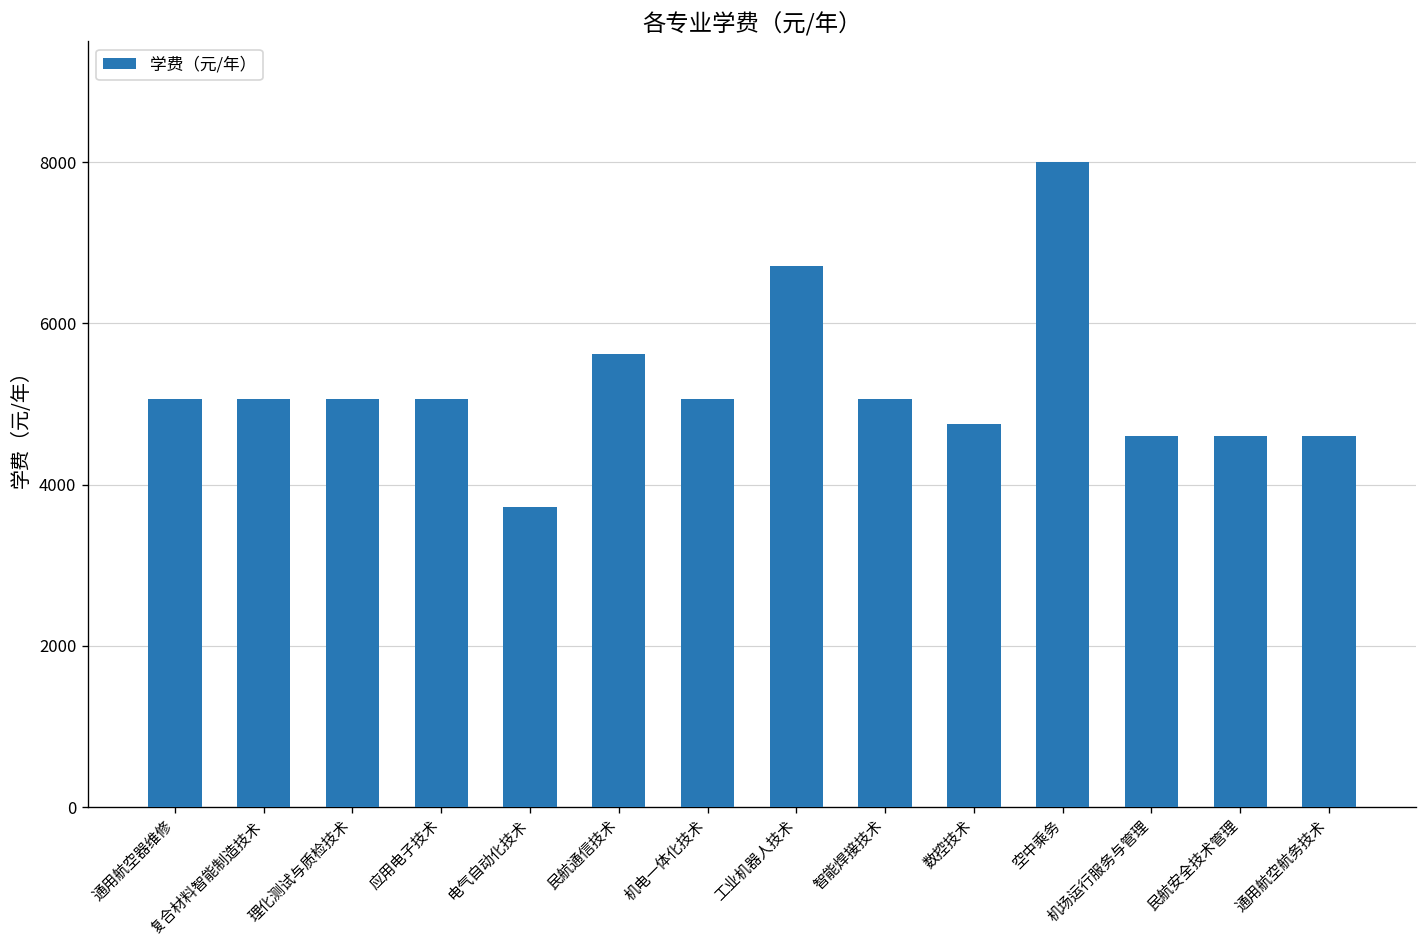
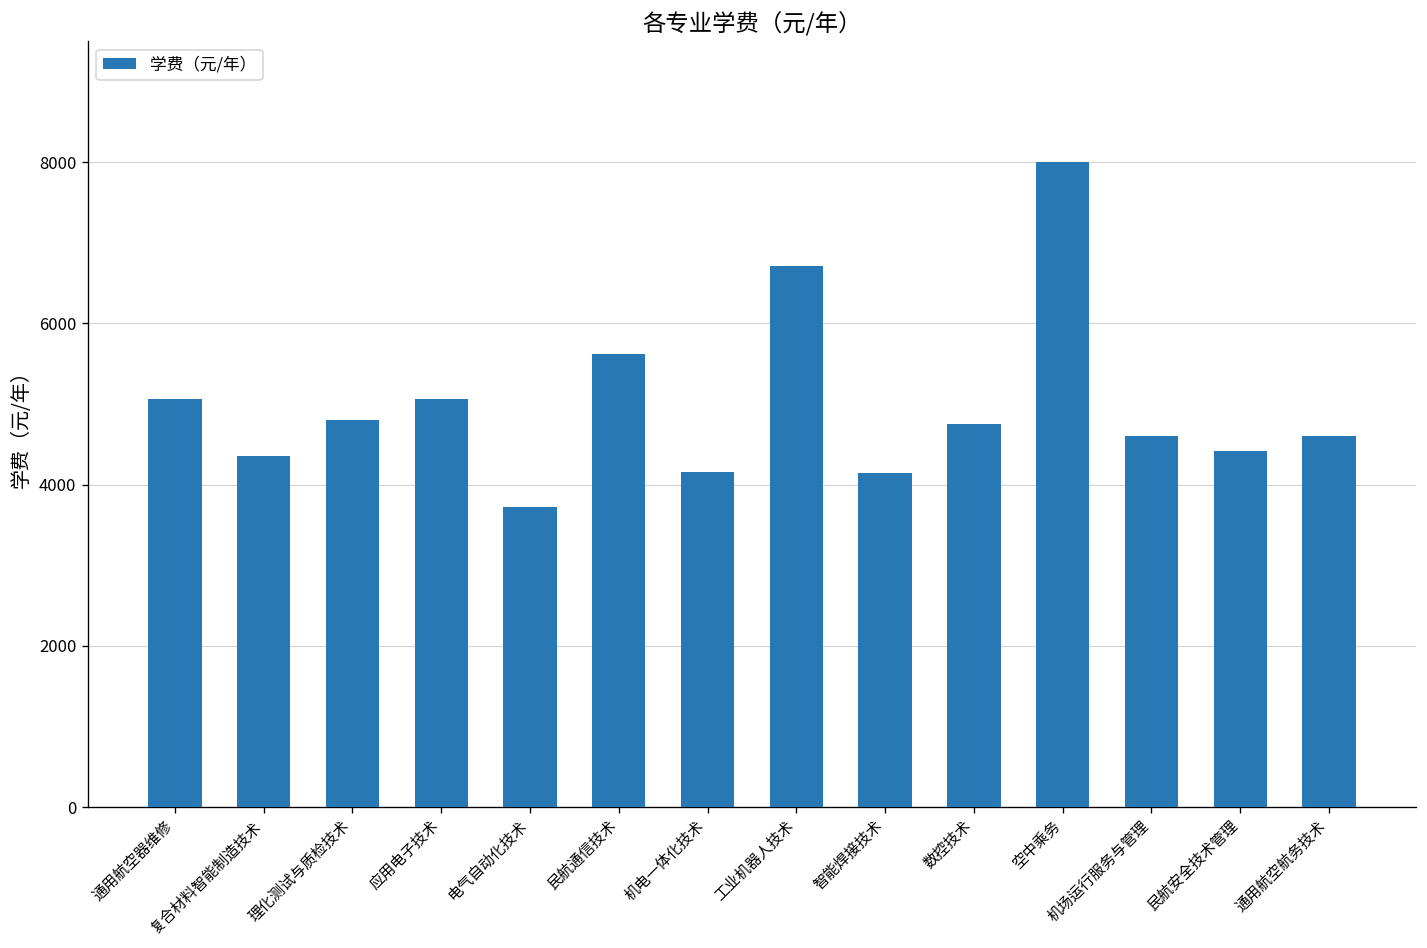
复合材料智能制造技术: 5100 -> 4400
理化测试与质检技术: 5100 -> 4800
机电一体化技术: 5100 -> 4200
智能焊接技术: 5100 -> 4100
民航安全技术管理: 4600 -> 4400
